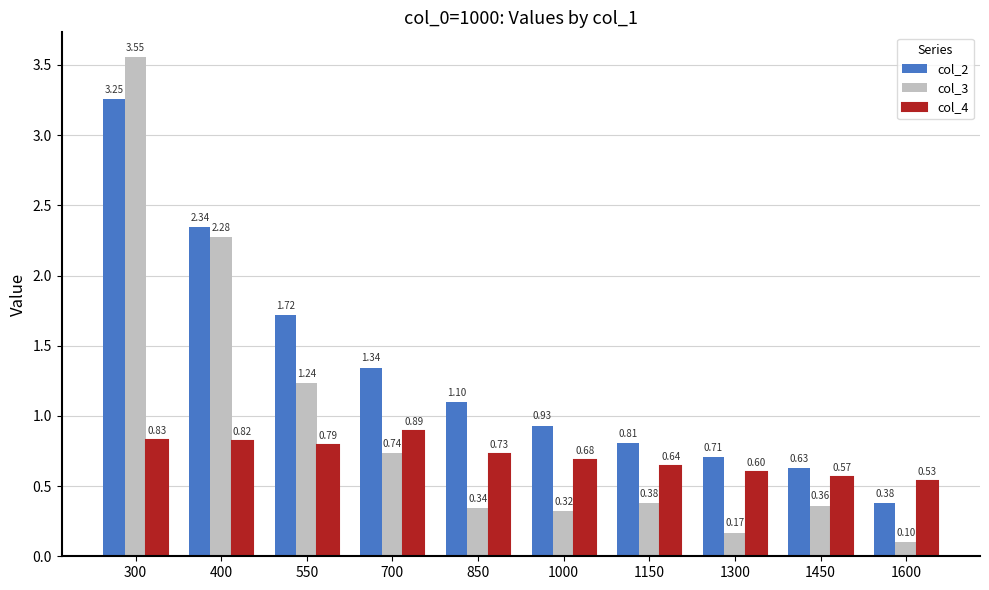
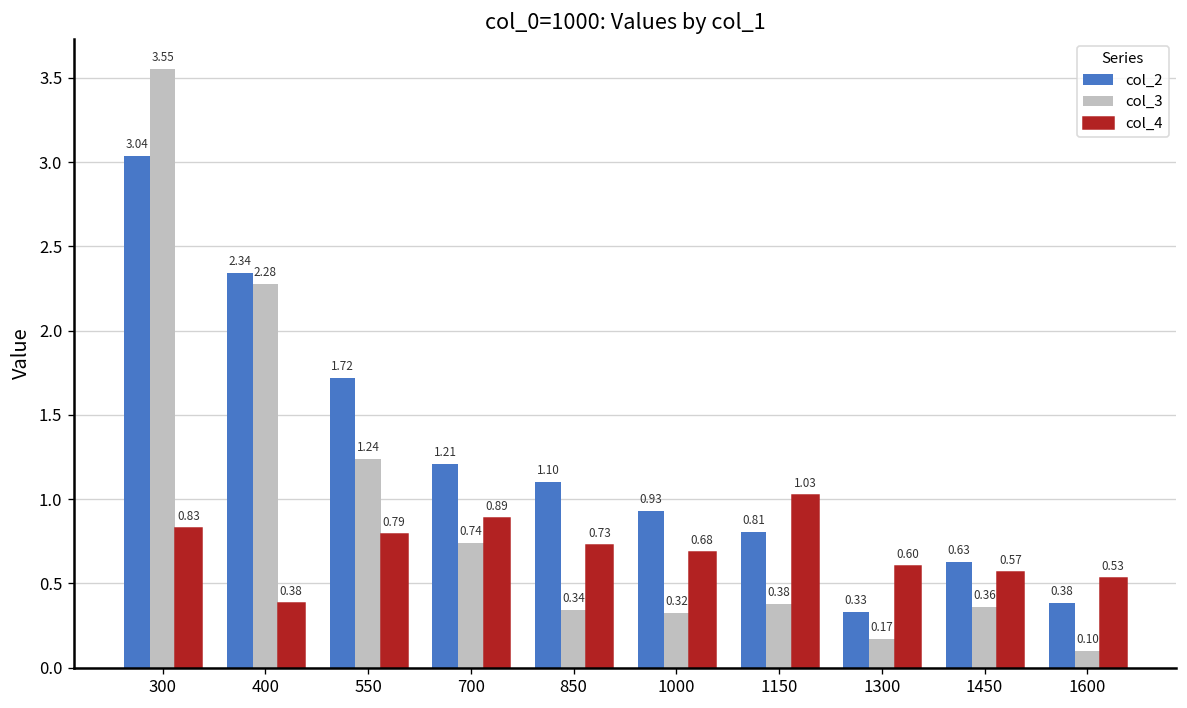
col_2, 300: 3.25 -> 3.04
col_4, 400: 0.82 -> 0.38
col_2, 700: 1.34 -> 1.21
col_4, 1150: 0.64 -> 1.03
col_2, 1300: 0.71 -> 0.33
